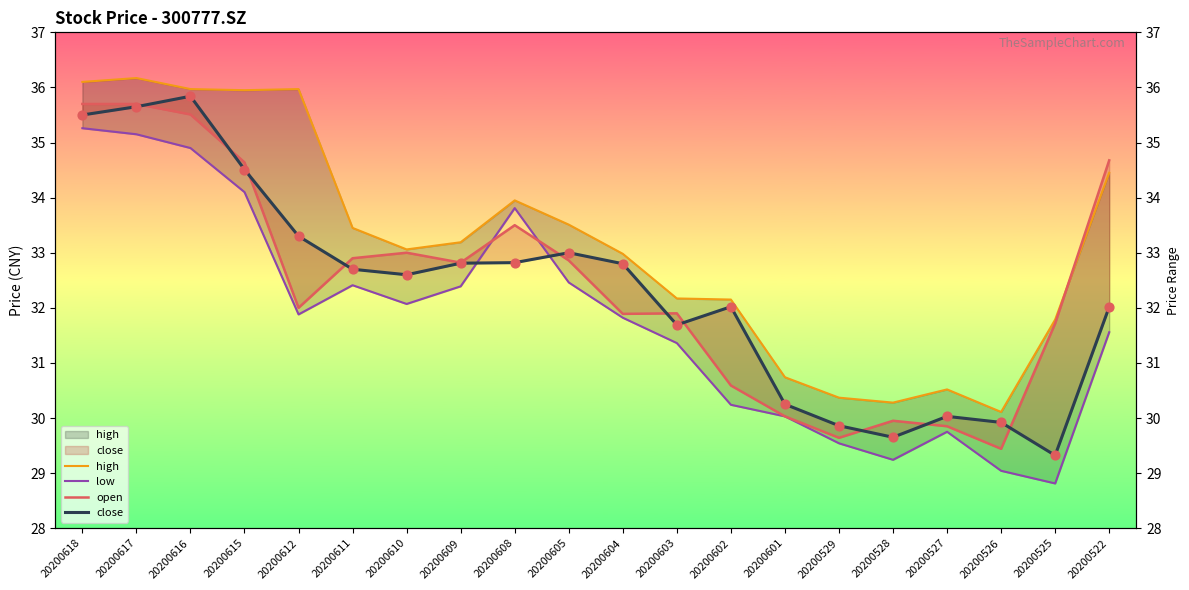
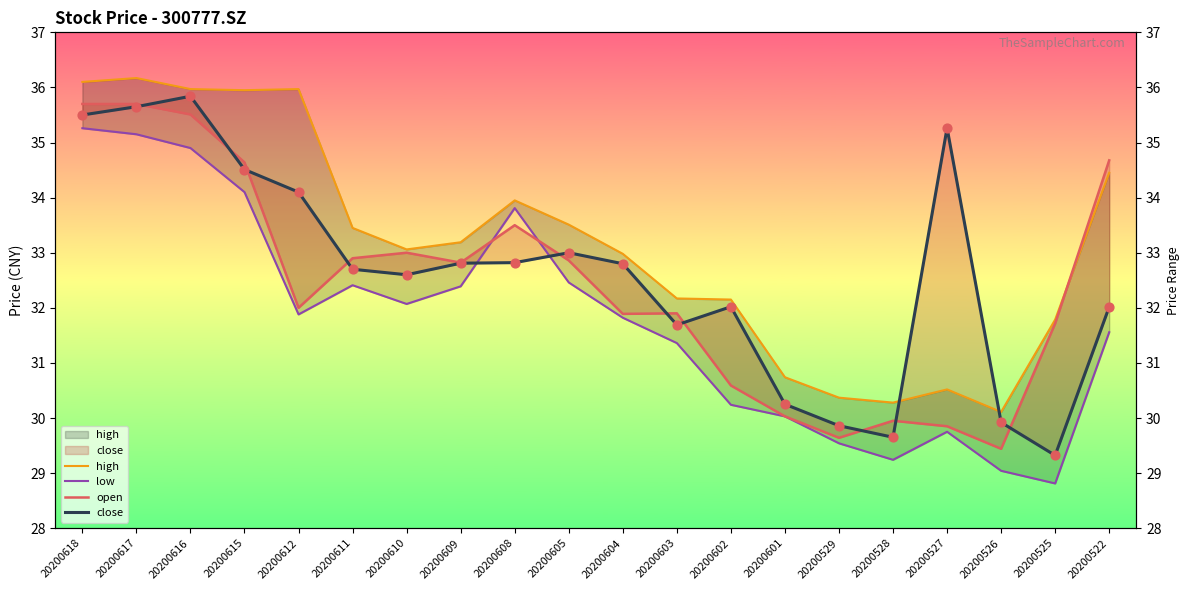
close, 20200612: 33.3 -> 34.1
close, 20200527: 30.0 -> 35.3
